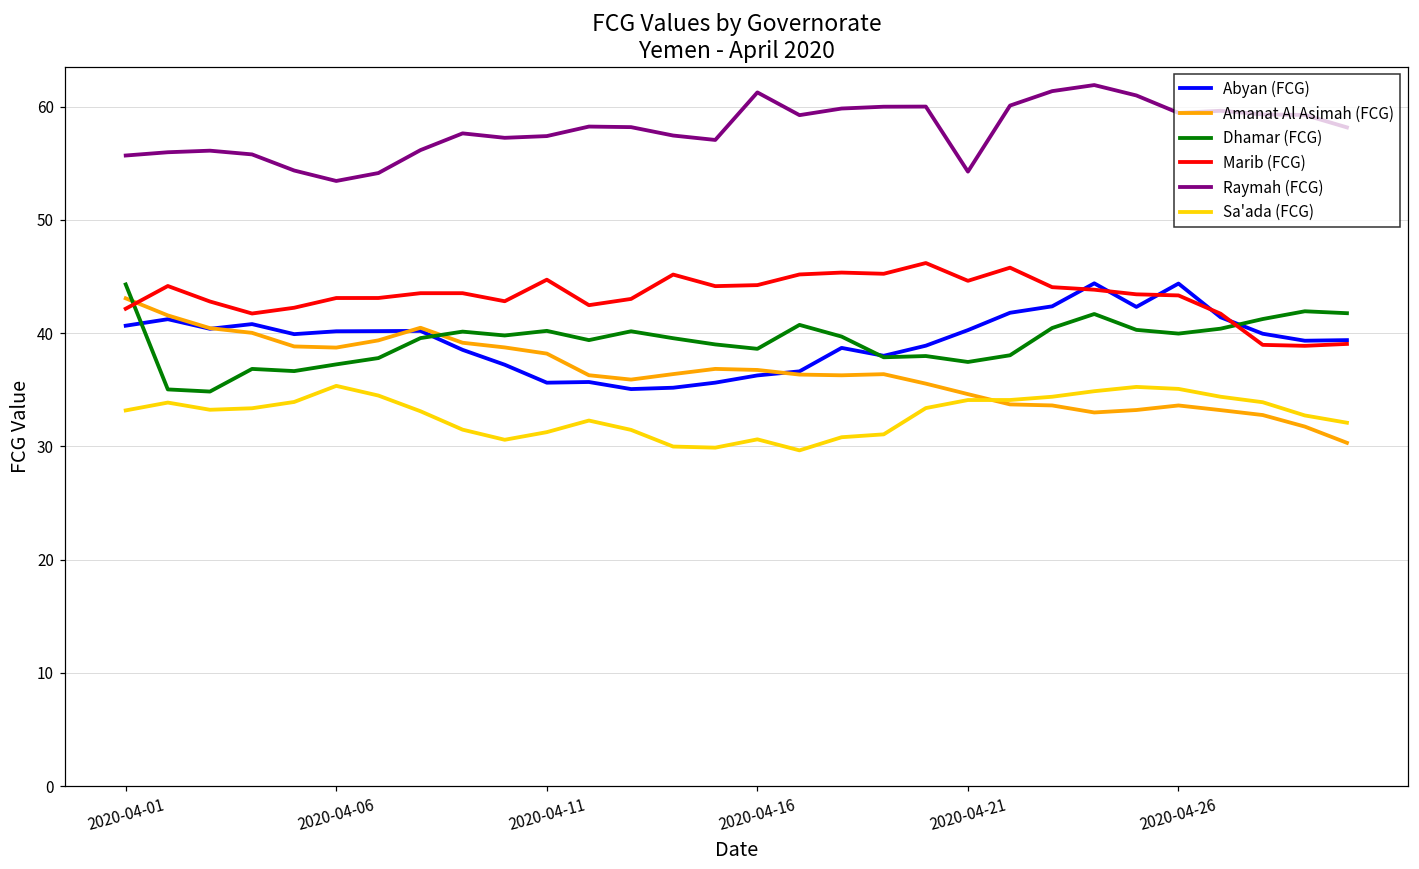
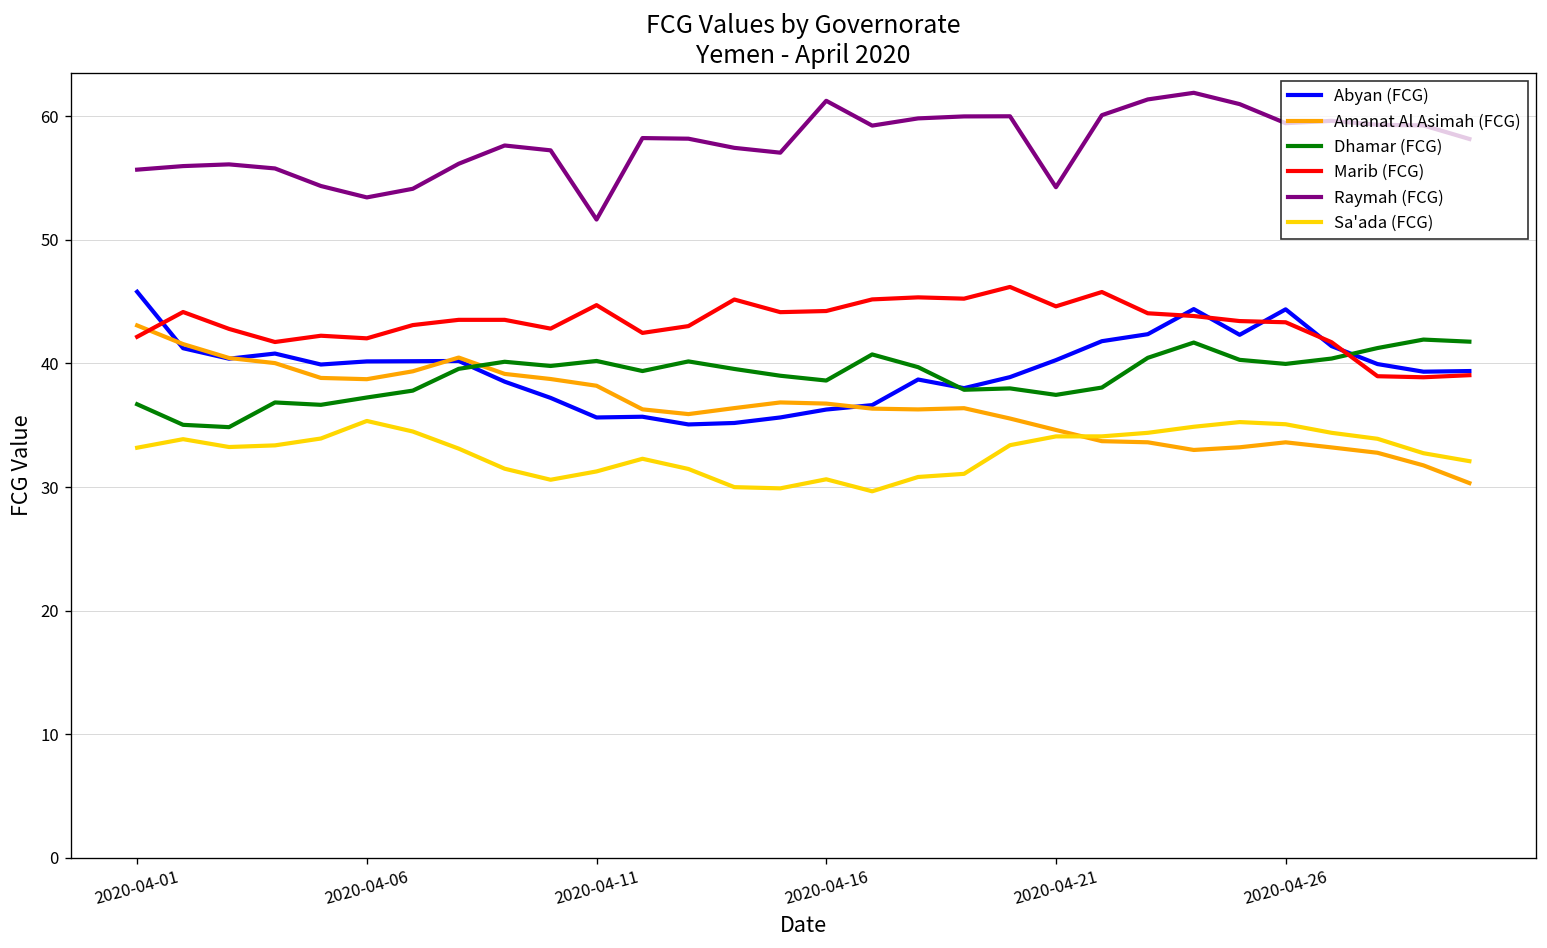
Abyan (FCG), 2020-04-01: 40.7 -> 45.8
Dhamar (FCG), 2020-04-01: 44.3 -> 36.7
Marib (FCG), 2020-04-06: 43.1 -> 42.0
Raymah (FCG), 2020-04-11: 57.4 -> 51.6
